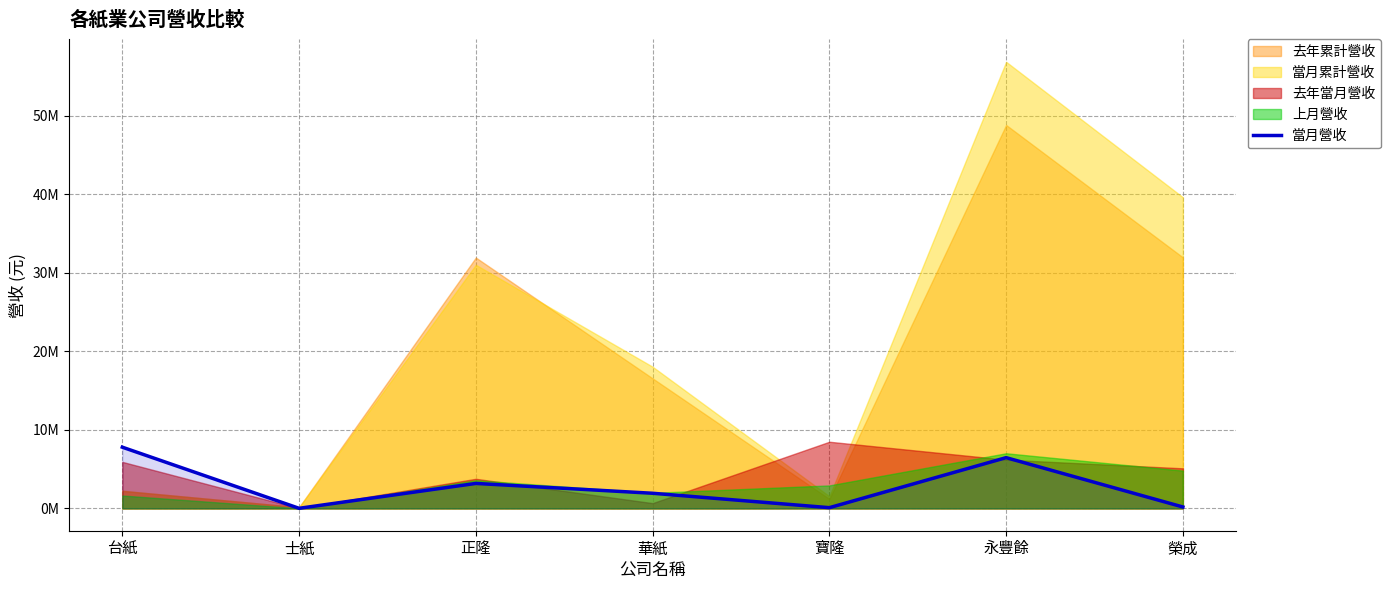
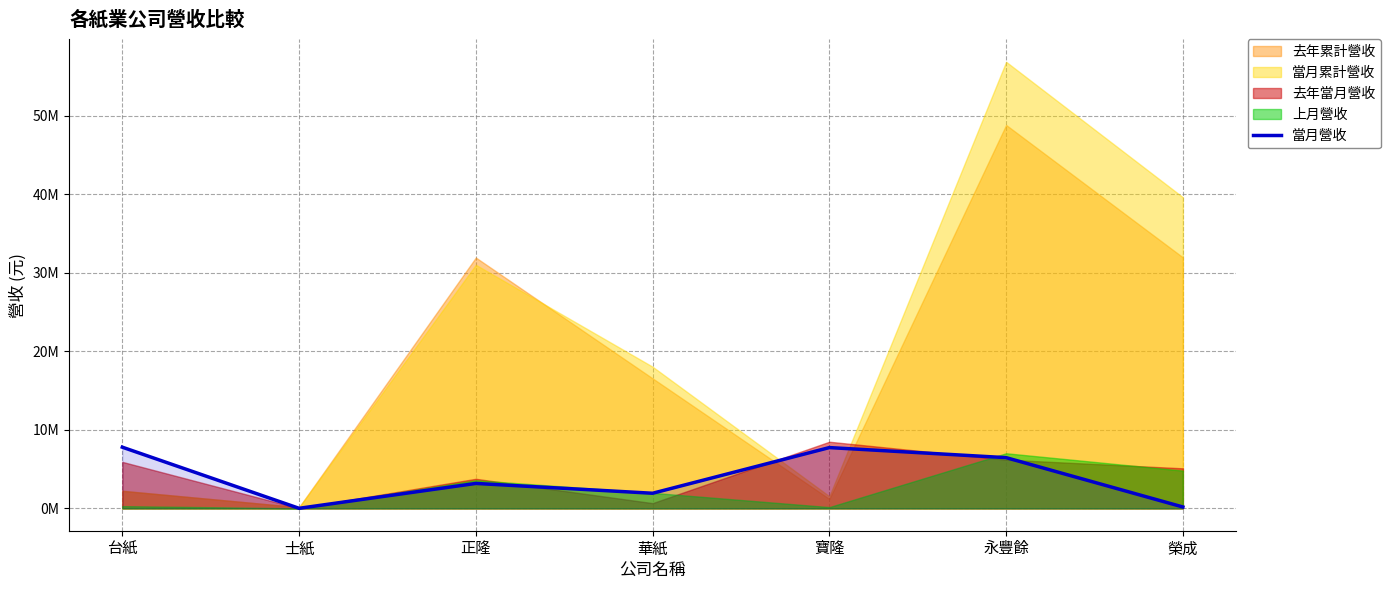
上月營收, 台紙: 2000000 -> 0
當月營收, 寶隆: 0 -> 8000000
上月營收, 寶隆: 3000000 -> 0
